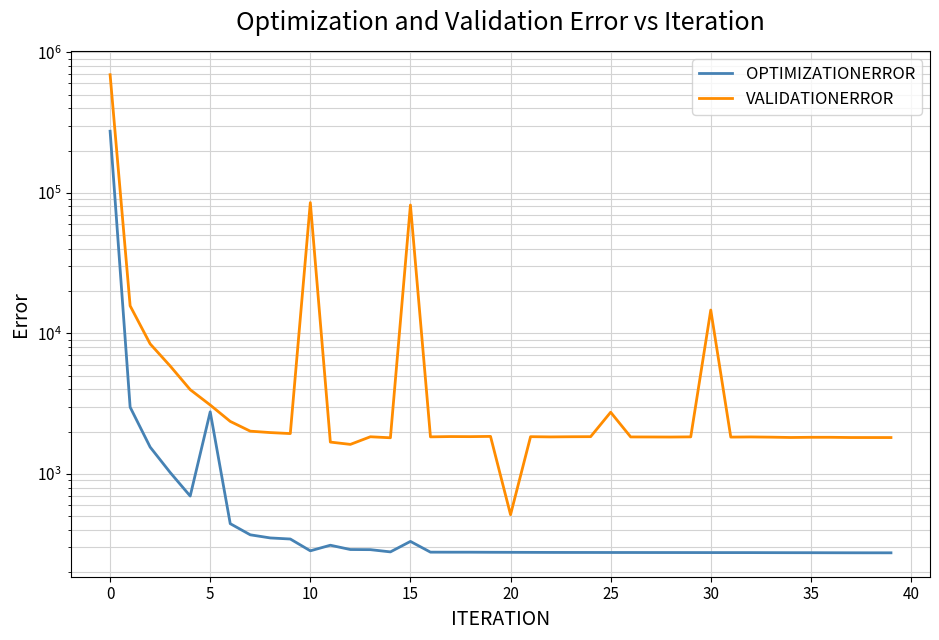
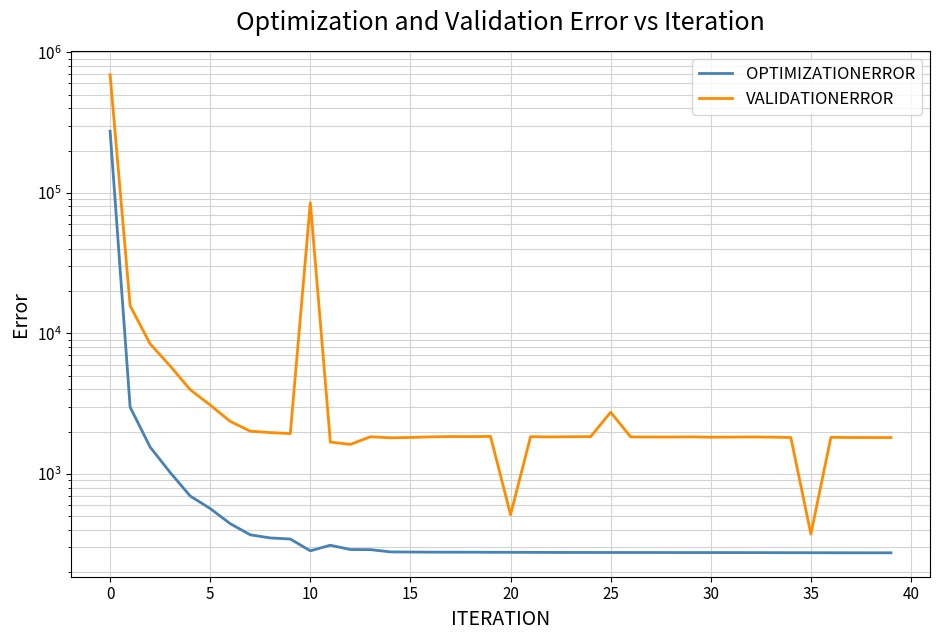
OPTIMIZATIONERROR, 5: 2800 -> 570
OPTIMIZATIONERROR, 15: 330 -> 280
VALIDATIONERROR, 15: 80000 -> 1800
VALIDATIONERROR, 30: 15000 -> 1800
VALIDATIONERROR, 35: 1800 -> 370
